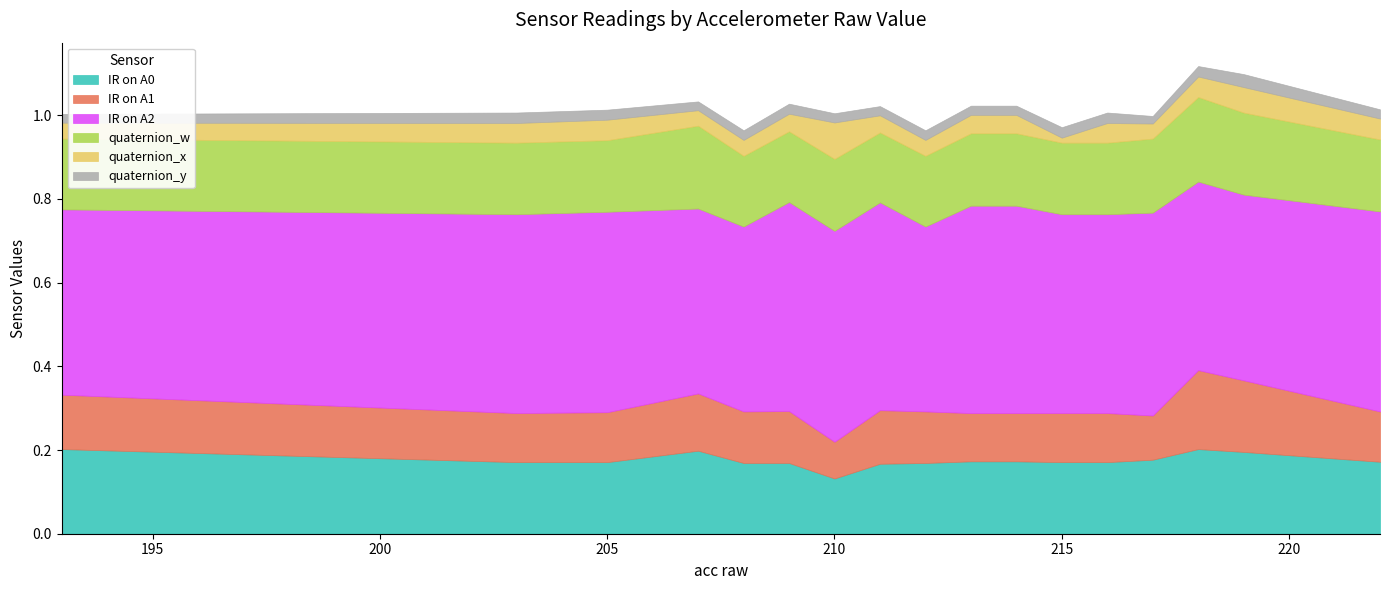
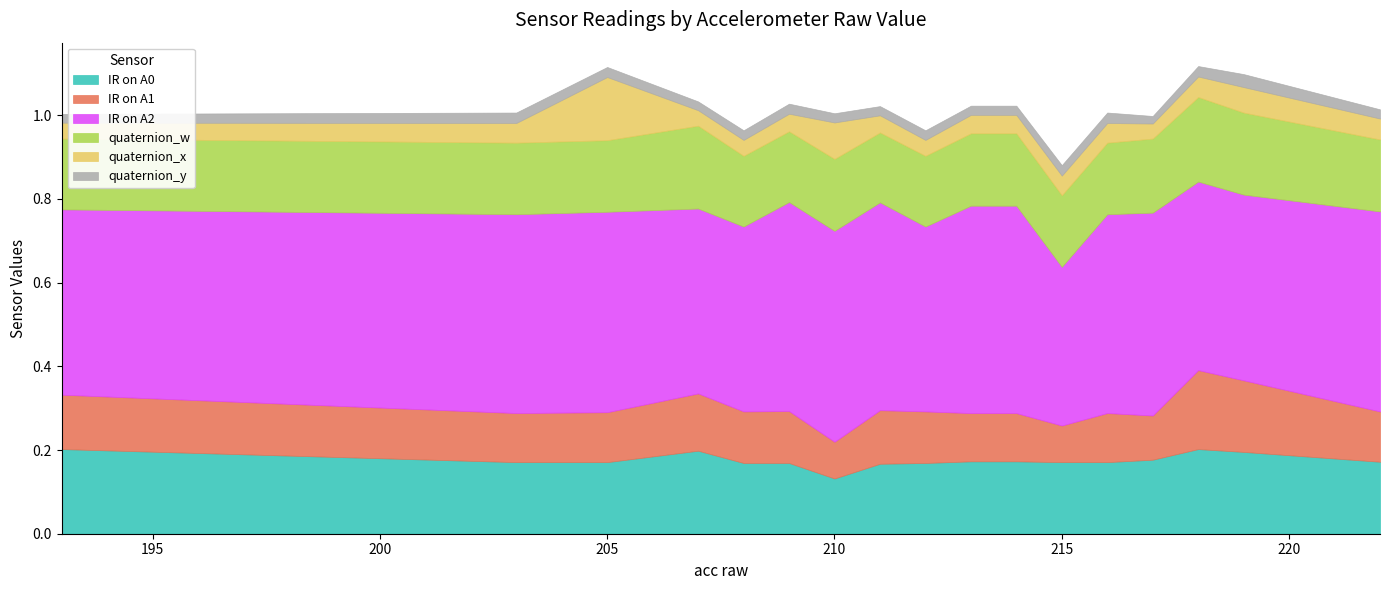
quaternion_x, 205: 0.05 -> 0.15
IR on A1, 215: 0.12 -> 0.09
IR on A2, 215: 0.48 -> 0.38
quaternion_x, 215: 0.01 -> 0.05
